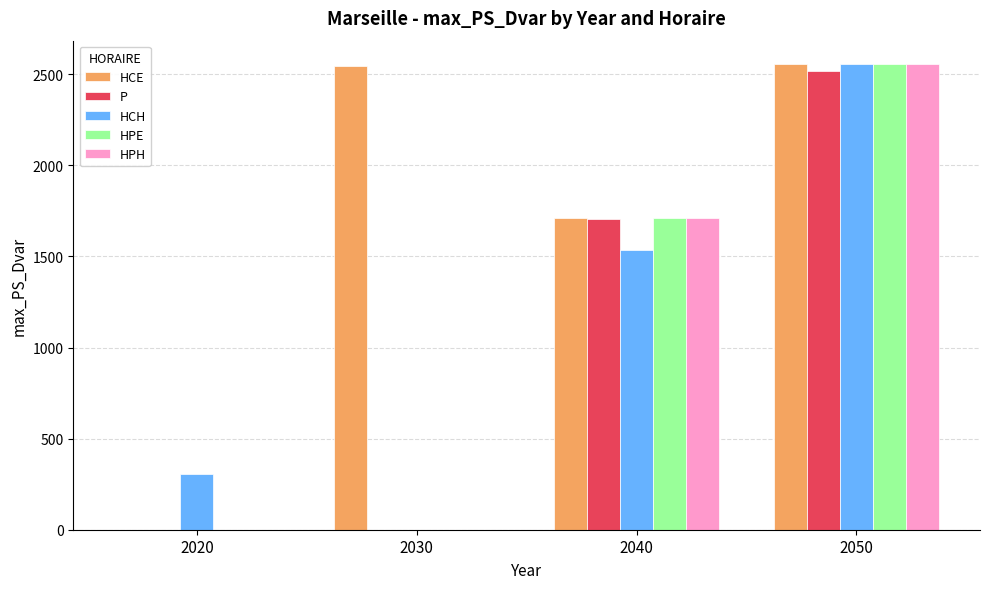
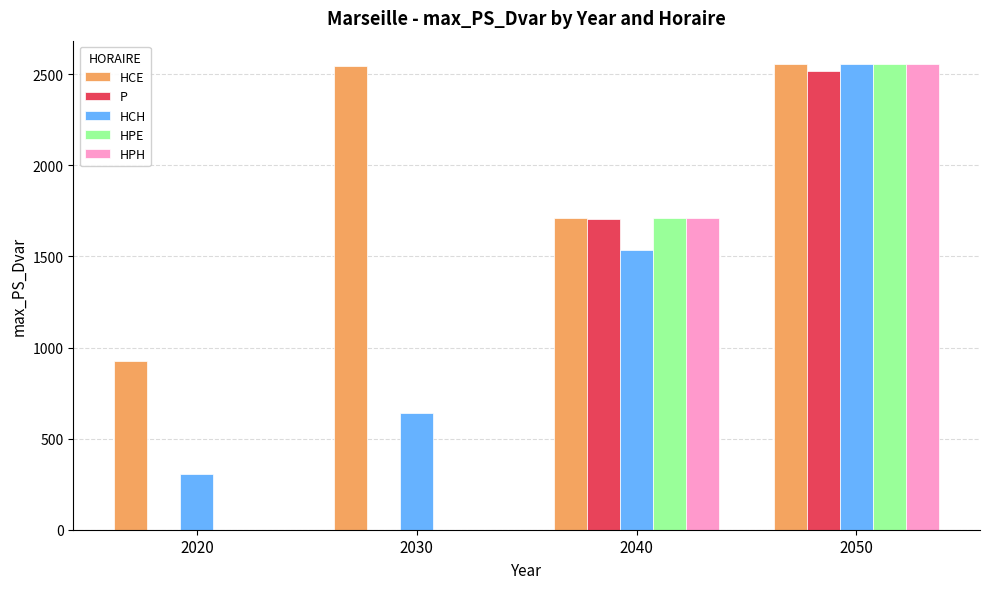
HCE, 2020: 0 -> 930
HCH, 2030: 0 -> 640
